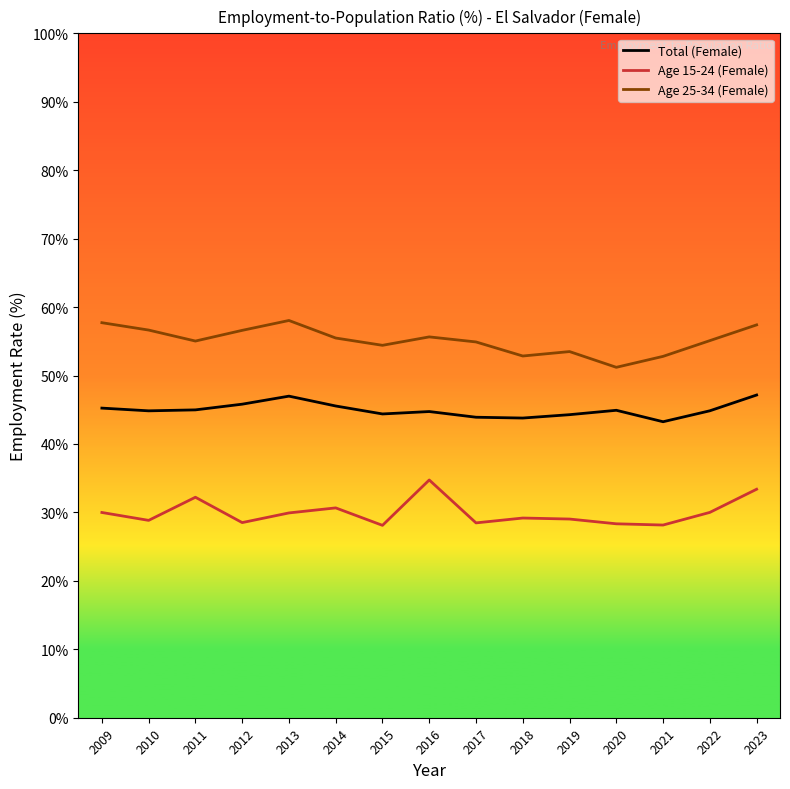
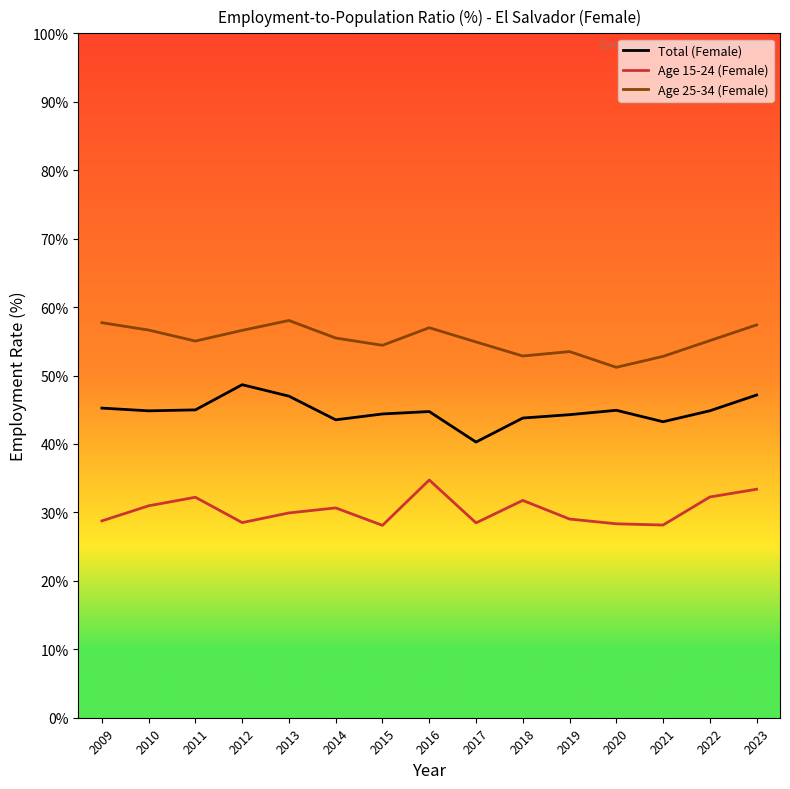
Age 15-24 (Female), 2009: 30% -> 29%
Age 15-24 (Female), 2010: 29% -> 31%
Total (Female), 2012: 46% -> 49%
Total (Female), 2014: 46% -> 44%
Age 25-34 (Female), 2016: 56% -> 57%
Total (Female), 2017: 44% -> 40%
Age 15-24 (Female), 2018: 29% -> 32%
Age 15-24 (Female), 2022: 30% -> 32%
